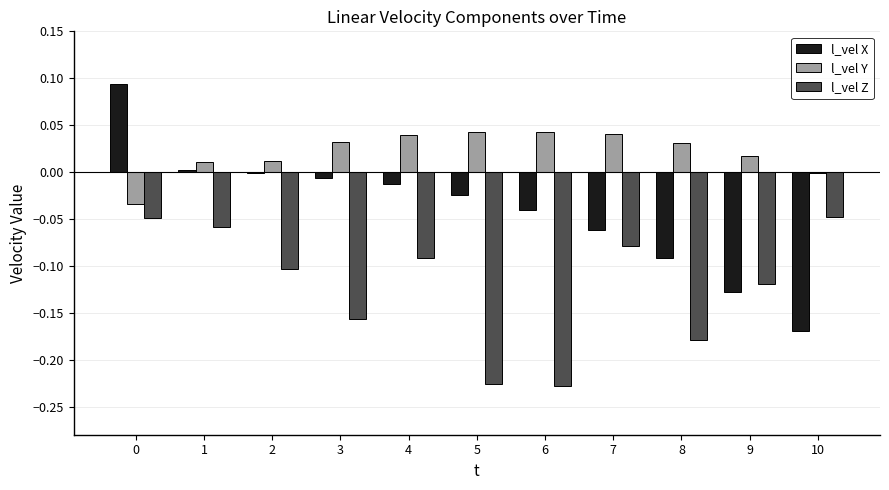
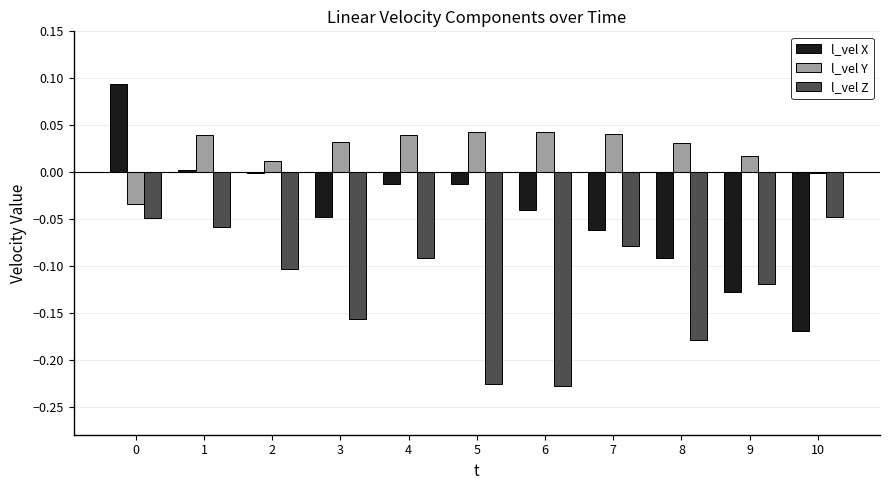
l_vel Y, 1: 0.01 -> 0.04
l_vel X, 3: -0.01 -> -0.05
l_vel X, 5: -0.02 -> -0.01
